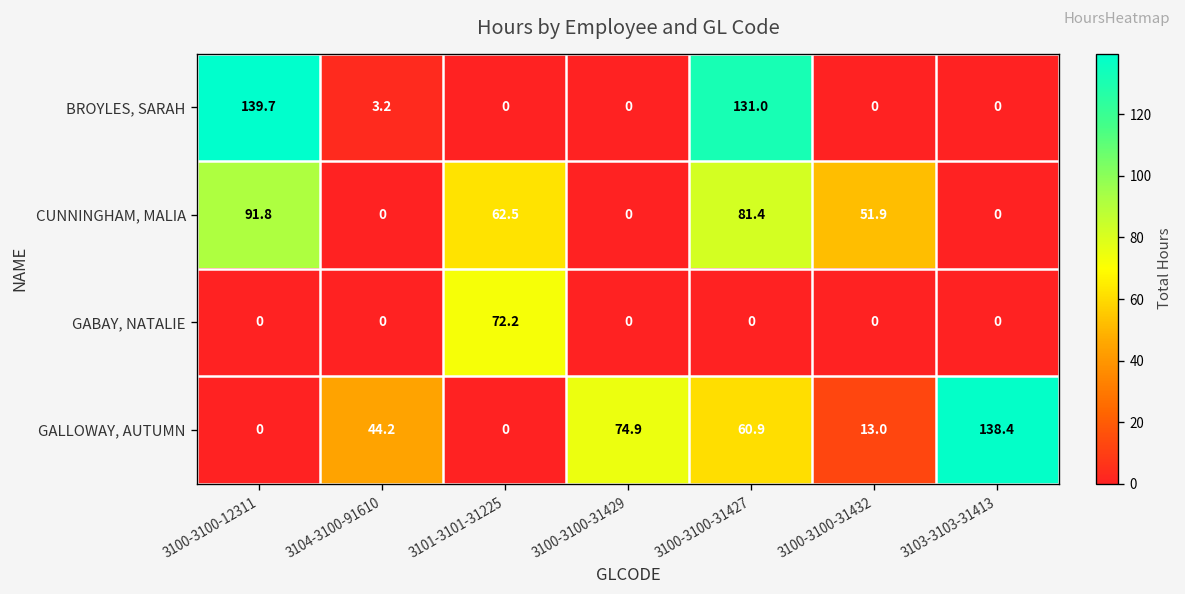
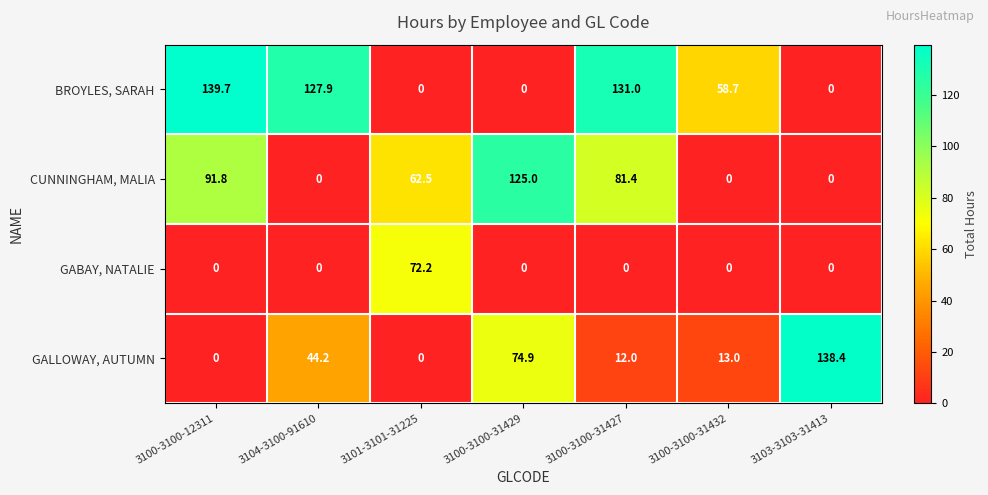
BROYLES, SARAH, 3104-3100-91610: 3.2 -> 127.9
BROYLES, SARAH, 3100-3100-31432: 0 -> 58.7
CUNNINGHAM, MALIA, 3100-3100-31429: 0 -> 125.0
CUNNINGHAM, MALIA, 3100-3100-31432: 51.9 -> 0
GALLOWAY, AUTUMN, 3100-3100-31427: 60.9 -> 12.0
